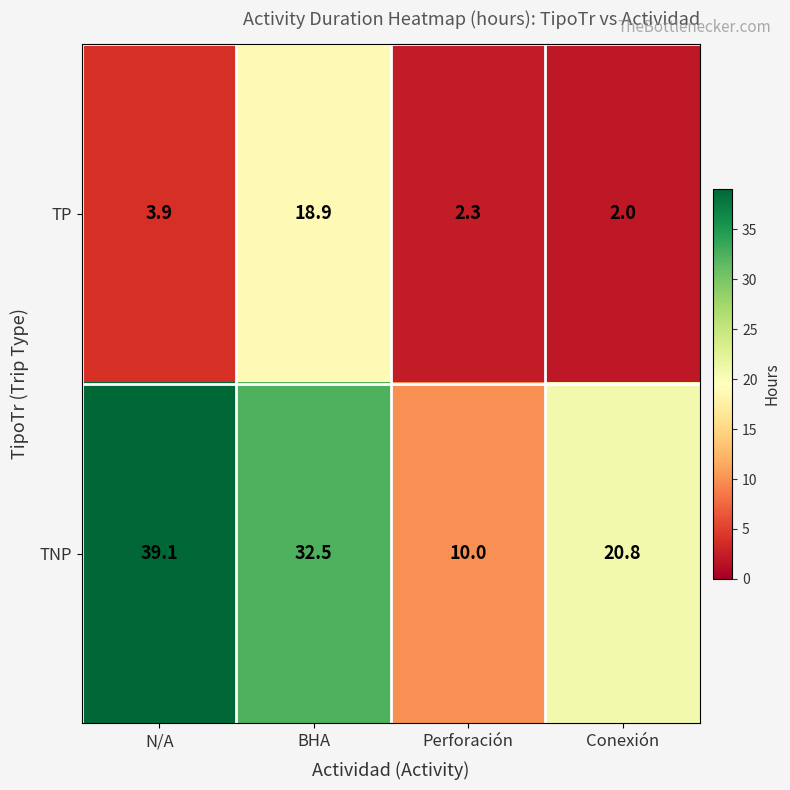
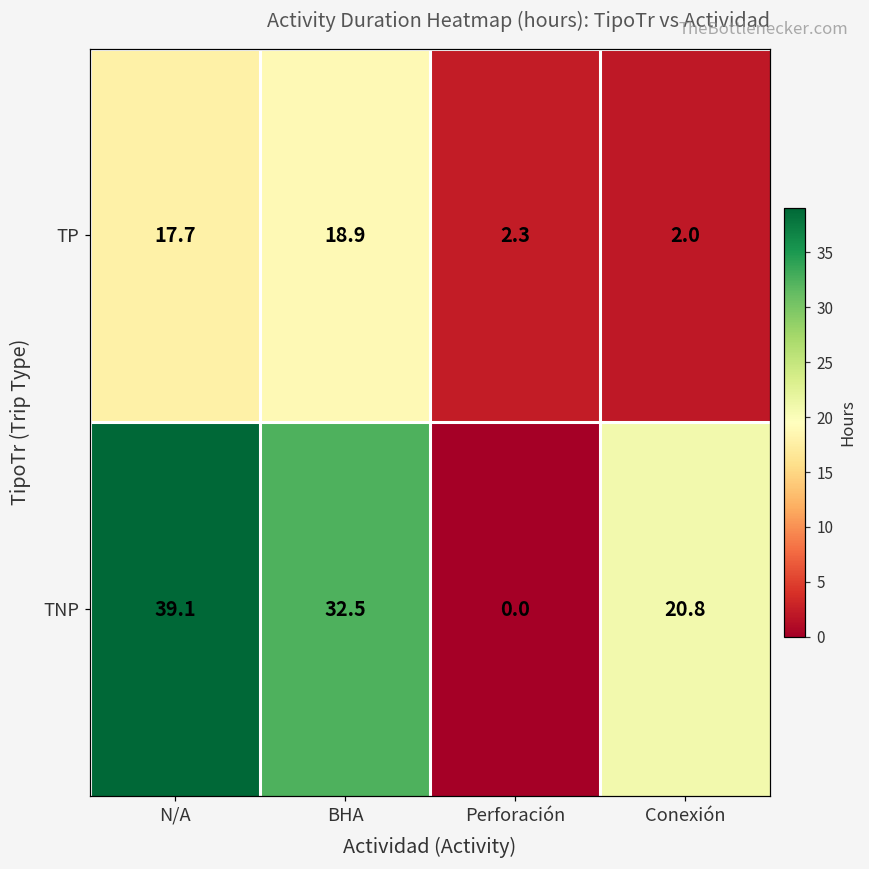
TP, N/A: 3.9 -> 17.7
TNP, Perforación: 10.0 -> 0.0
